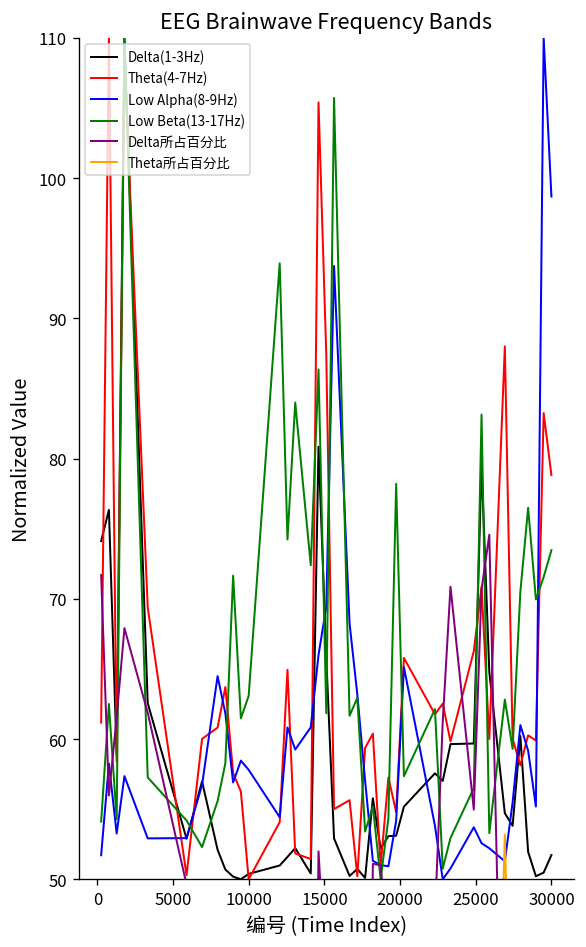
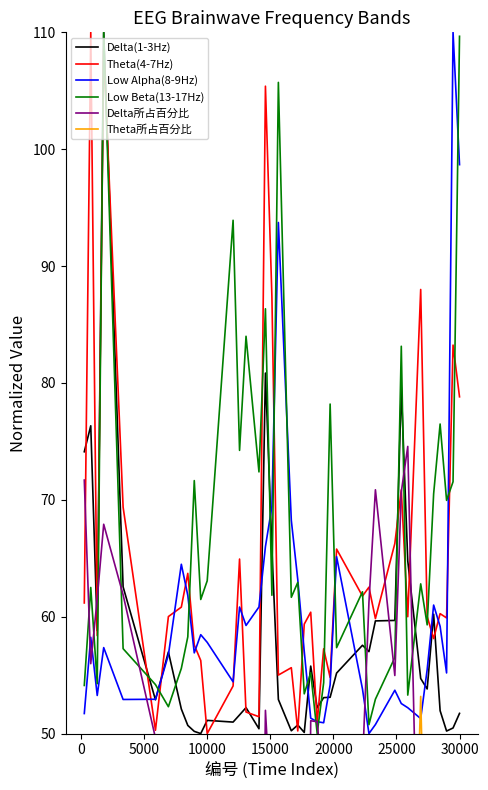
Delta(1-3Hz), 10000: 50.4 -> 51.1
Low Beta(13-17Hz), 30000: 73.5 -> 109.7
